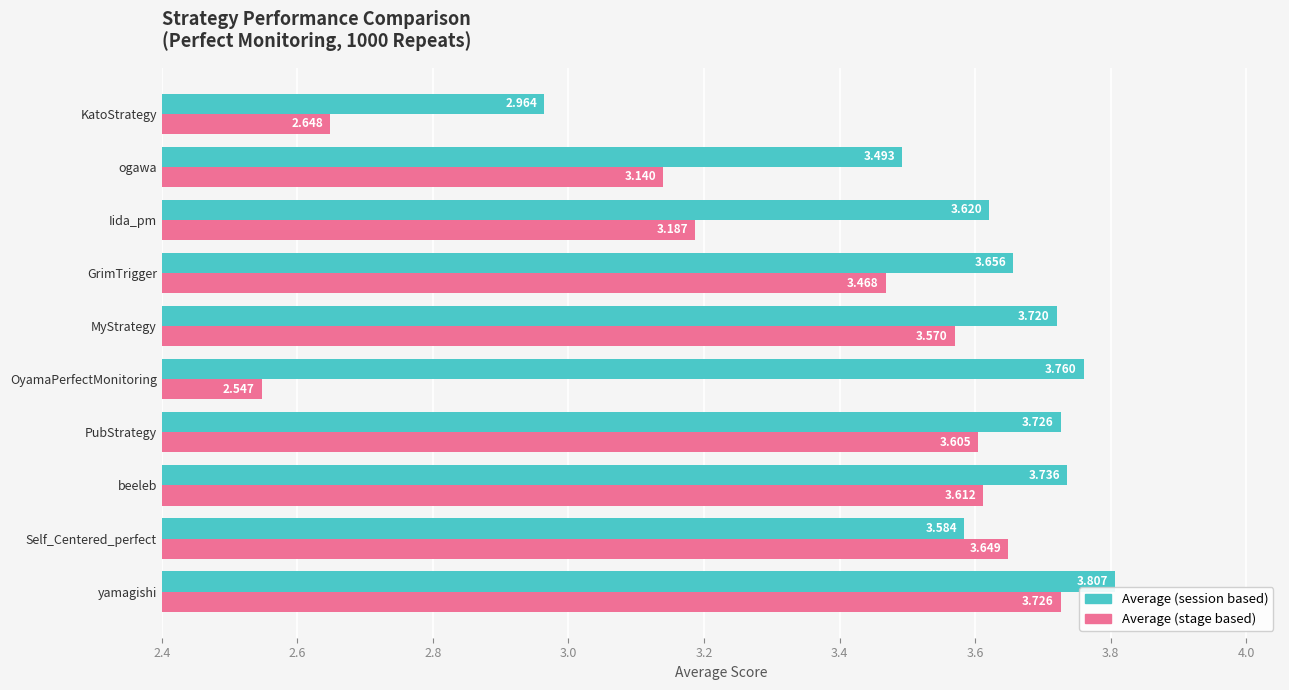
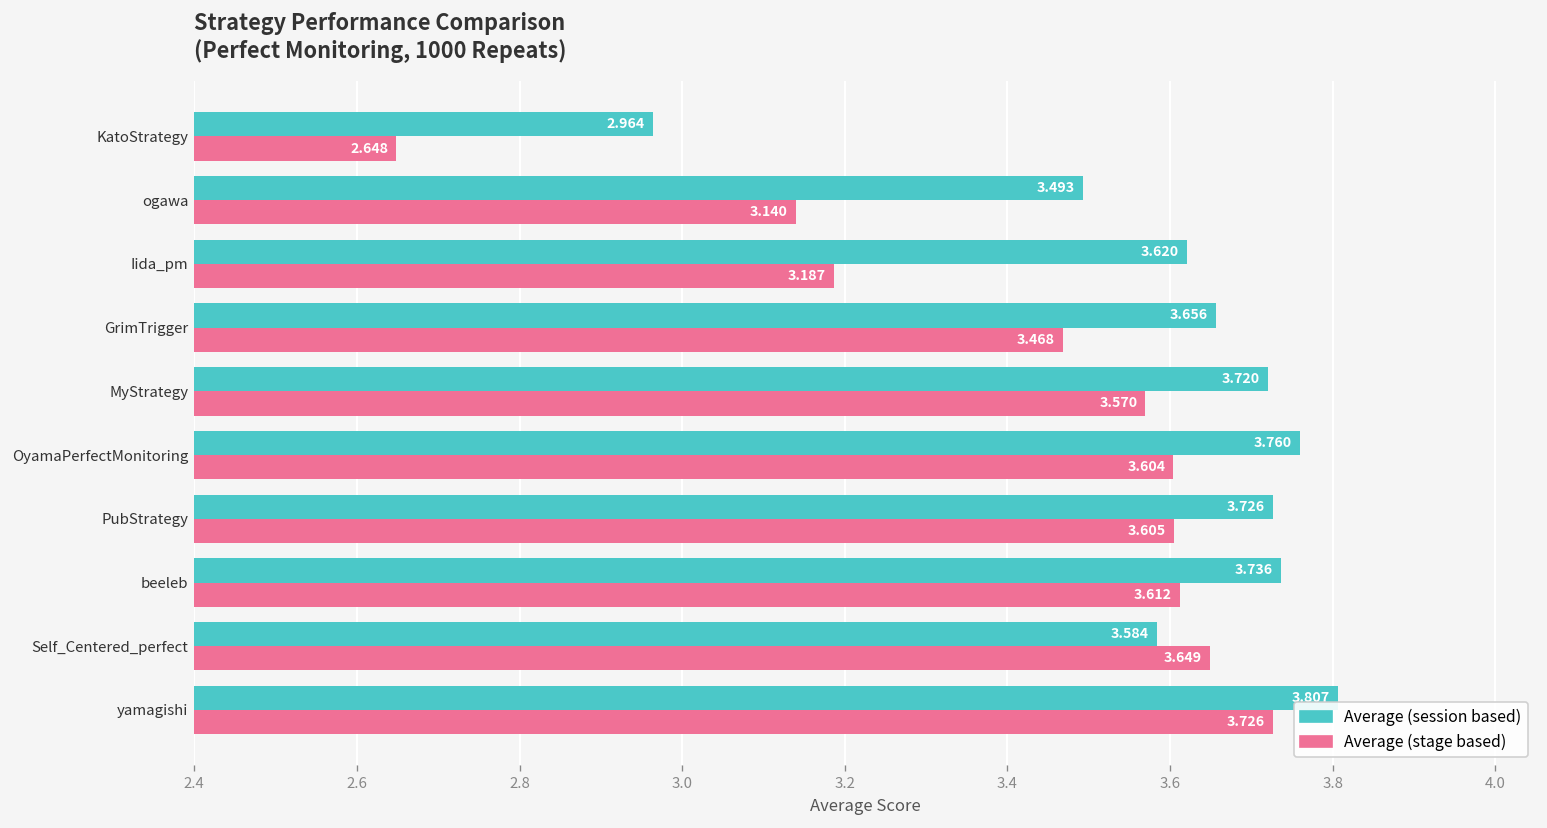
Average (stage based), OyamaPerfectMonitoring: 2.547 -> 3.604
